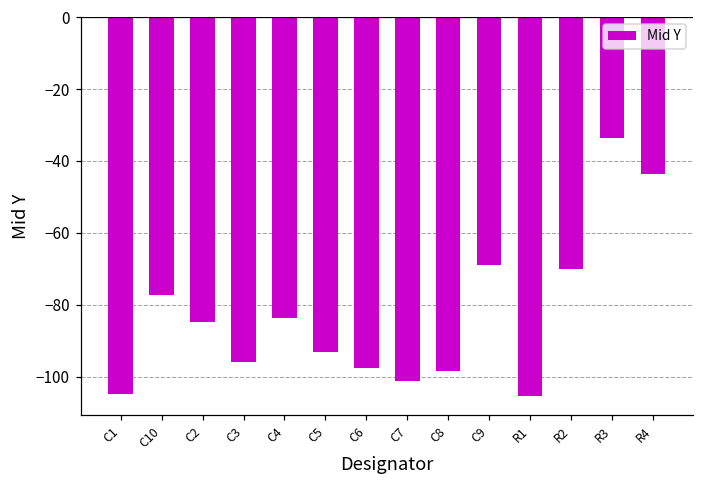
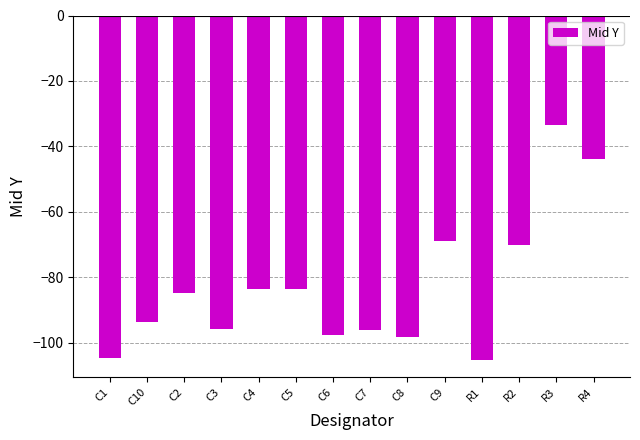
C10: -77 -> -94
C5: -93 -> -84
C7: -101 -> -96
